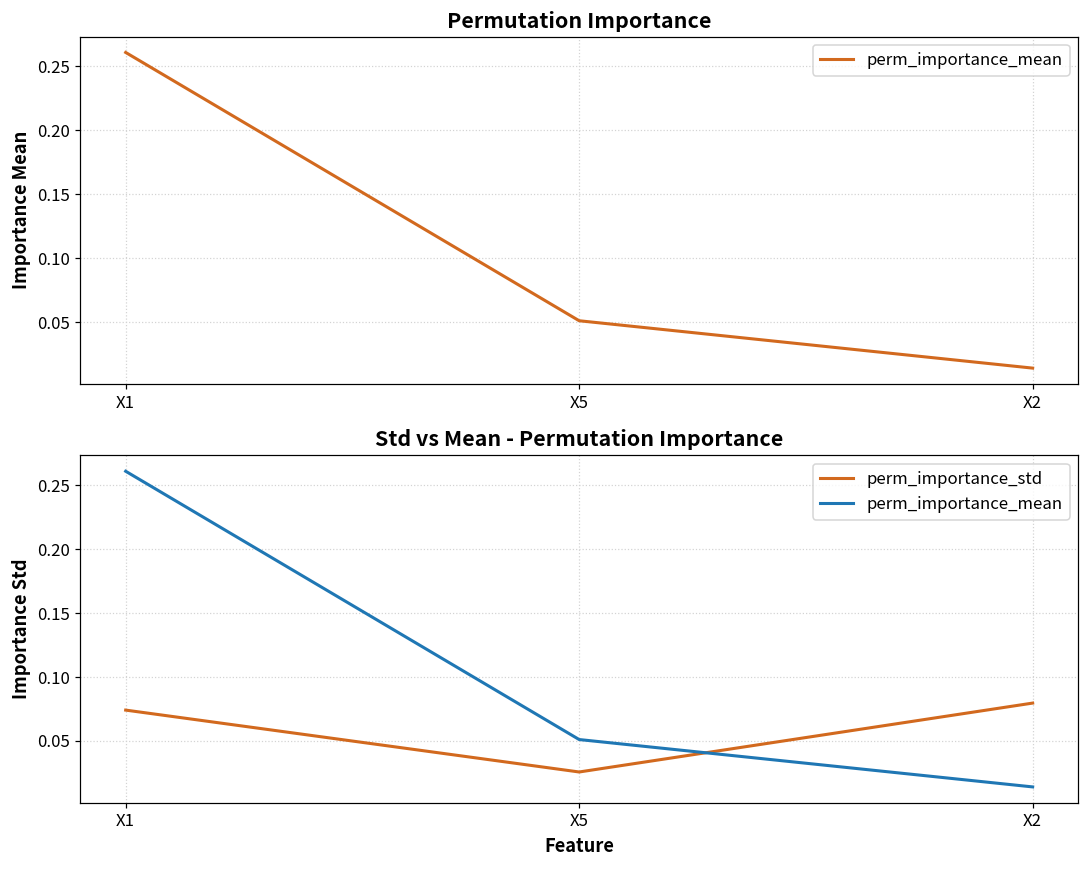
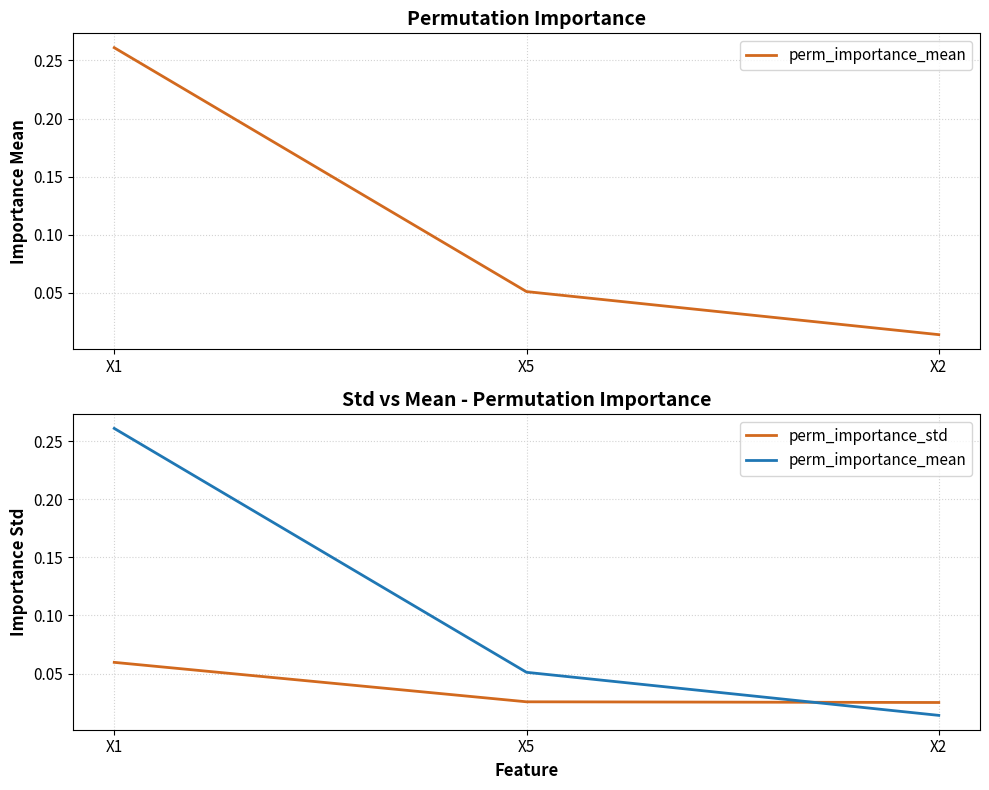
Std vs Mean - Permutation Importance, perm_importance_std, X1: 0.074 -> 0.060
Std vs Mean - Permutation Importance, perm_importance_std, X2: 0.080 -> 0.025
